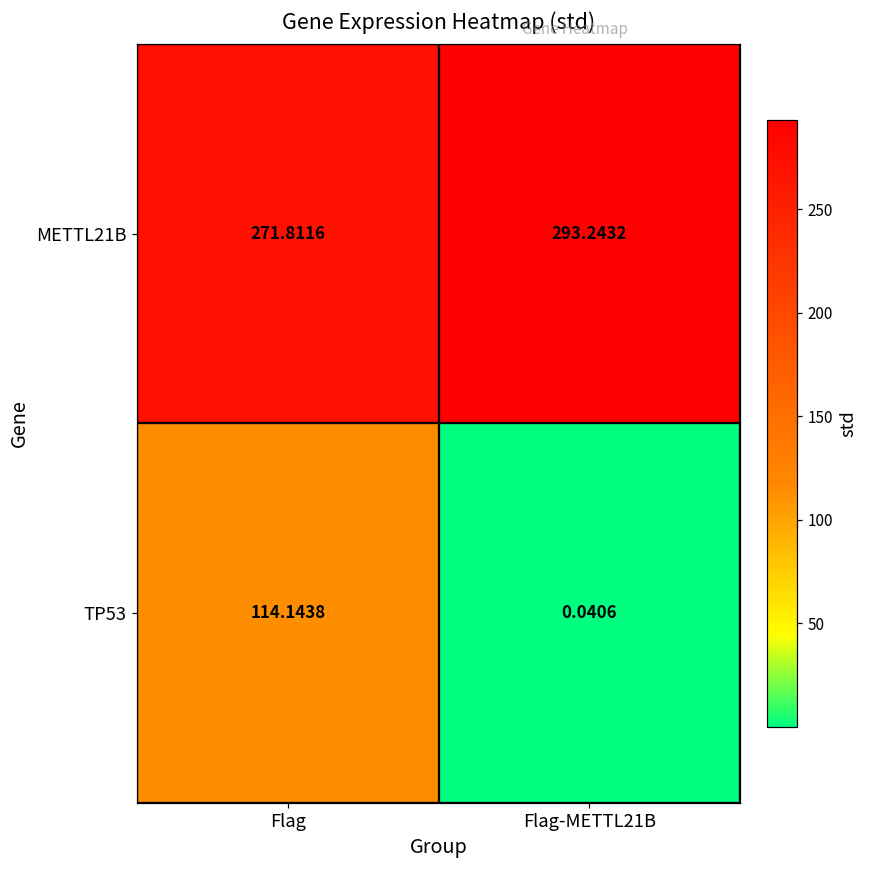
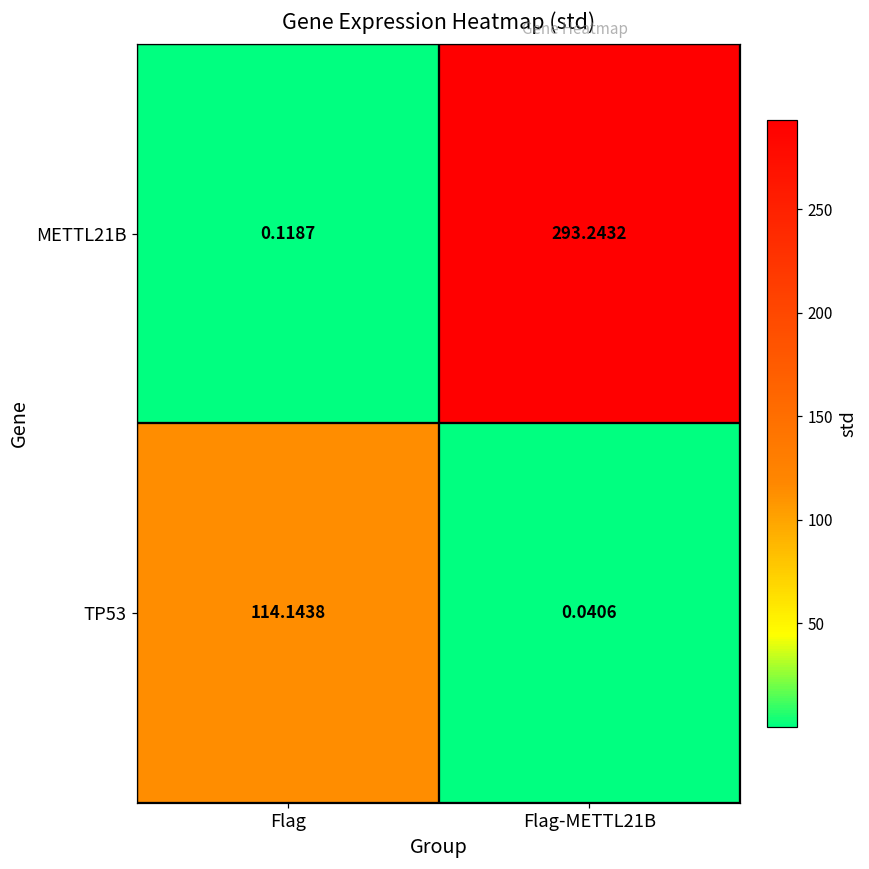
METTL21B, Flag: 271.8116 -> 0.1187
